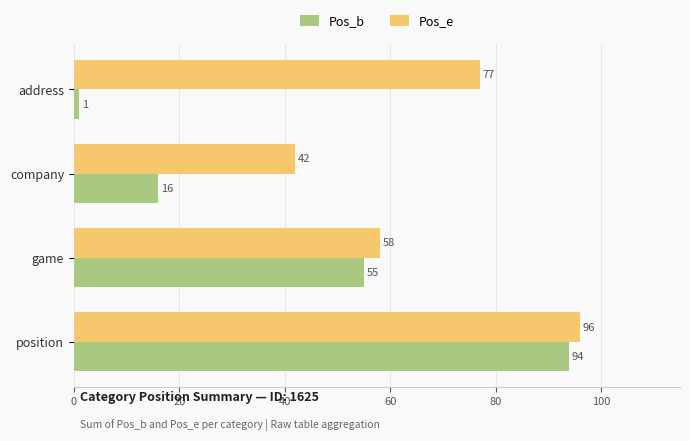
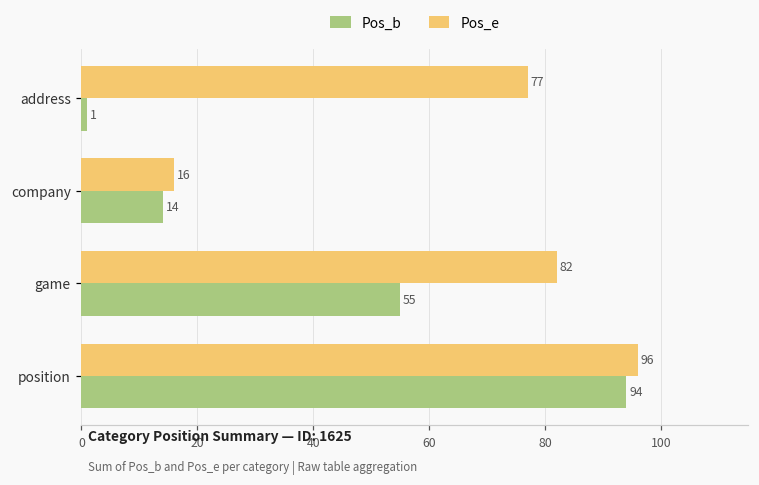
Pos_e, company: 42 -> 16
Pos_b, company: 16 -> 14
Pos_e, game: 58 -> 82
